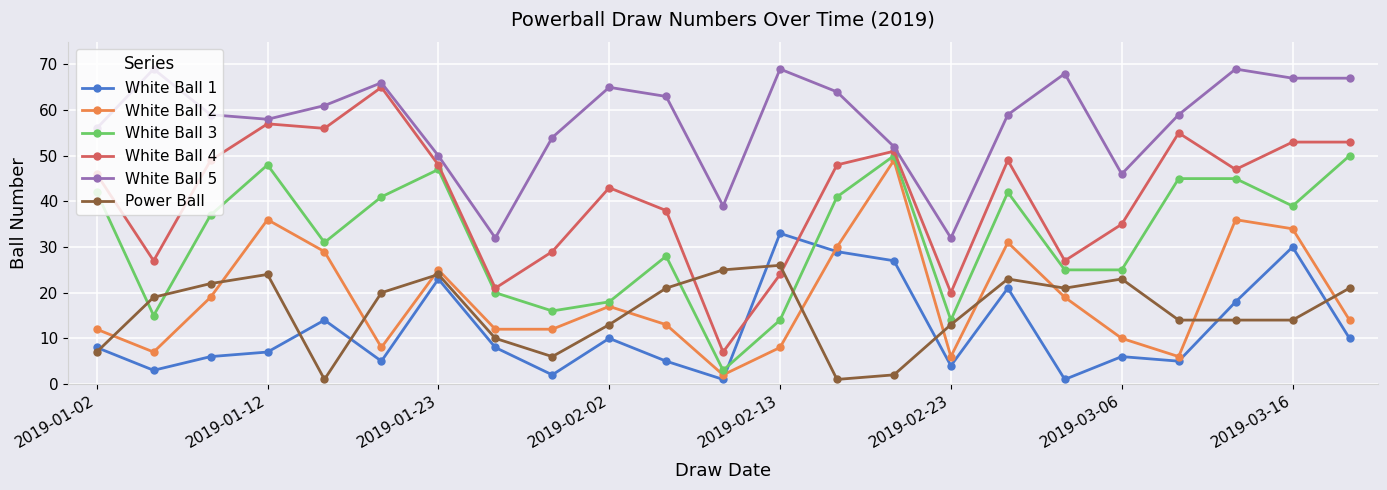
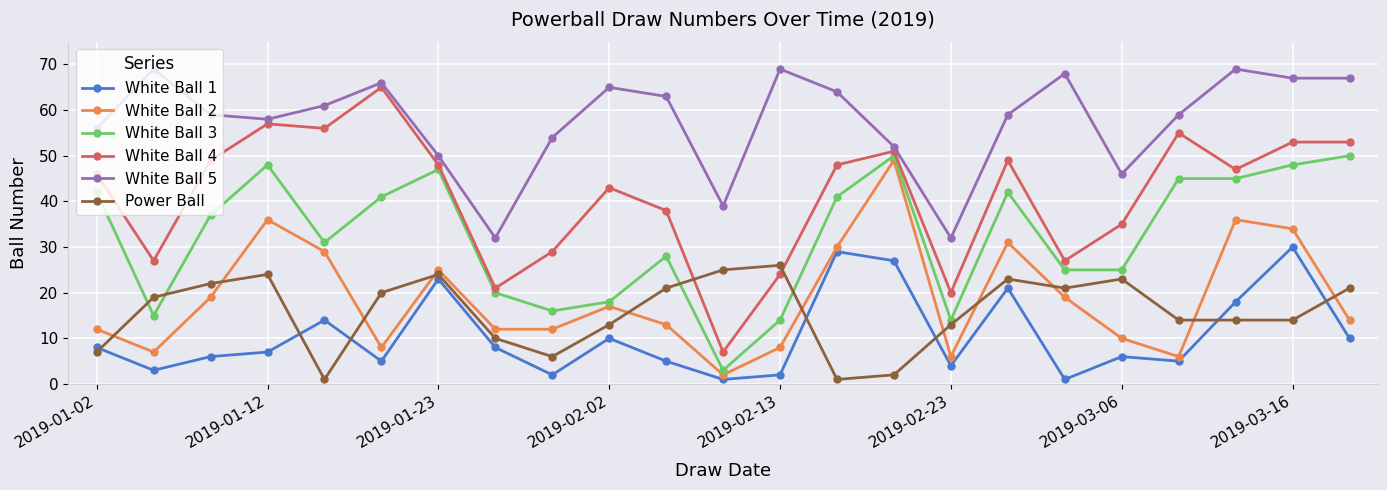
White Ball 1, 2019-02-13: 33 -> 2
White Ball 3, 2019-03-16: 39 -> 48
